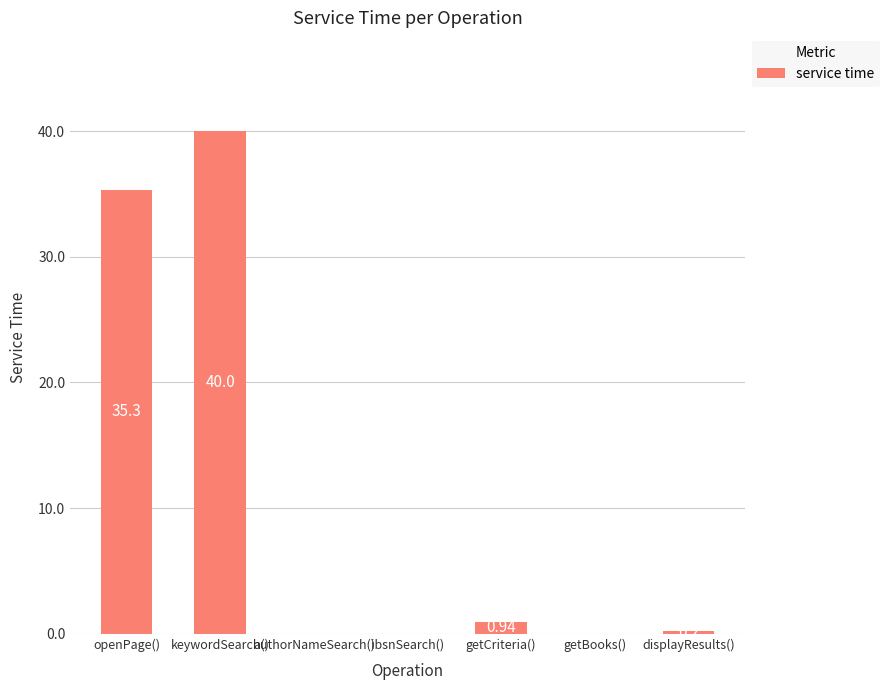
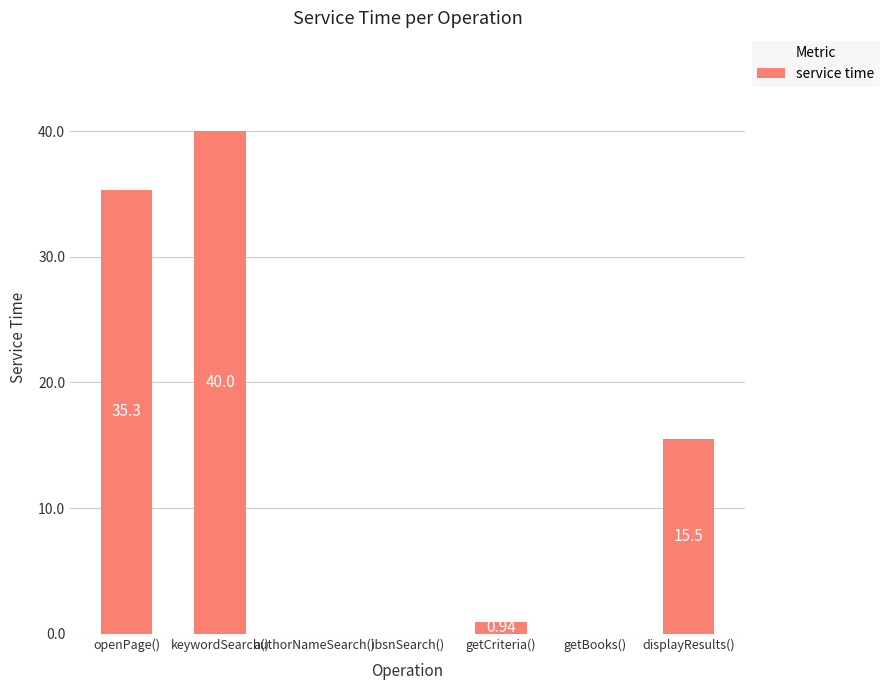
displayResults(): 0.2 -> 15.5
